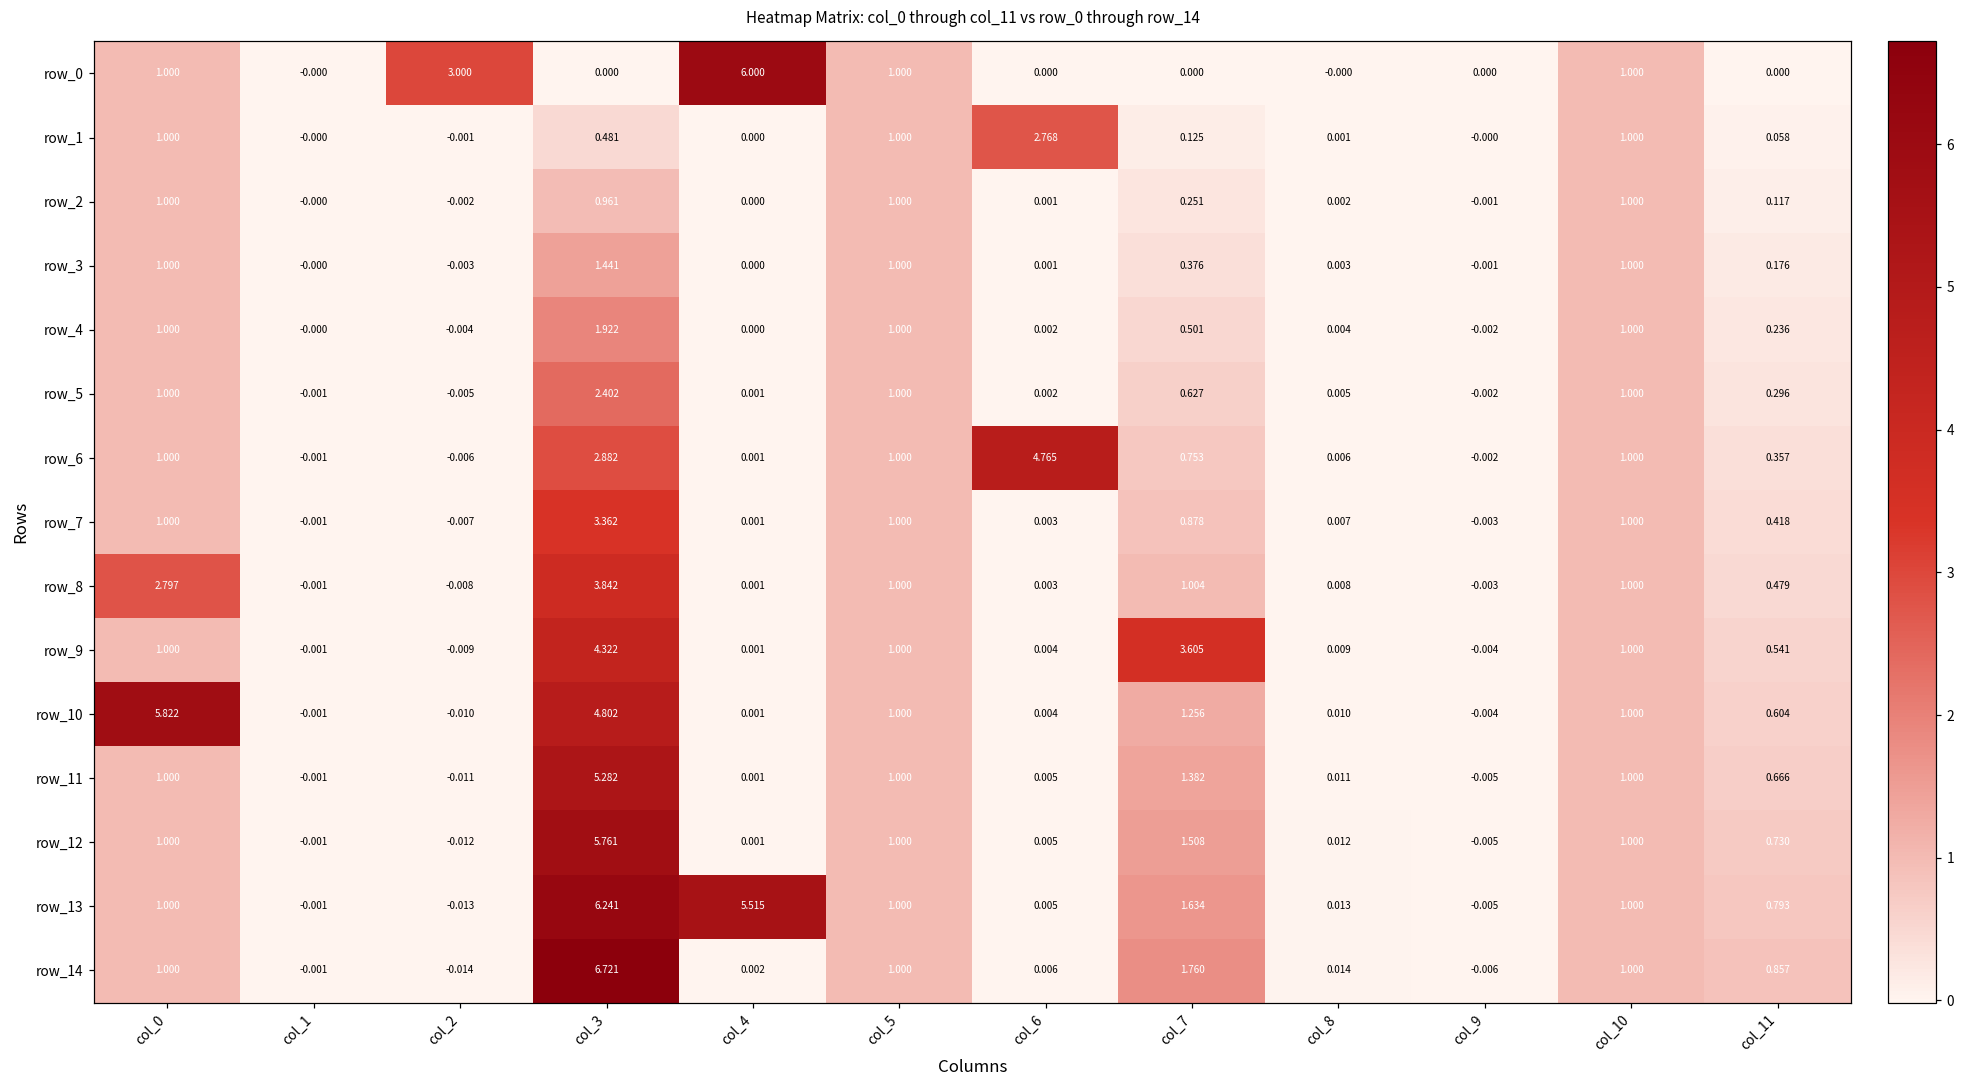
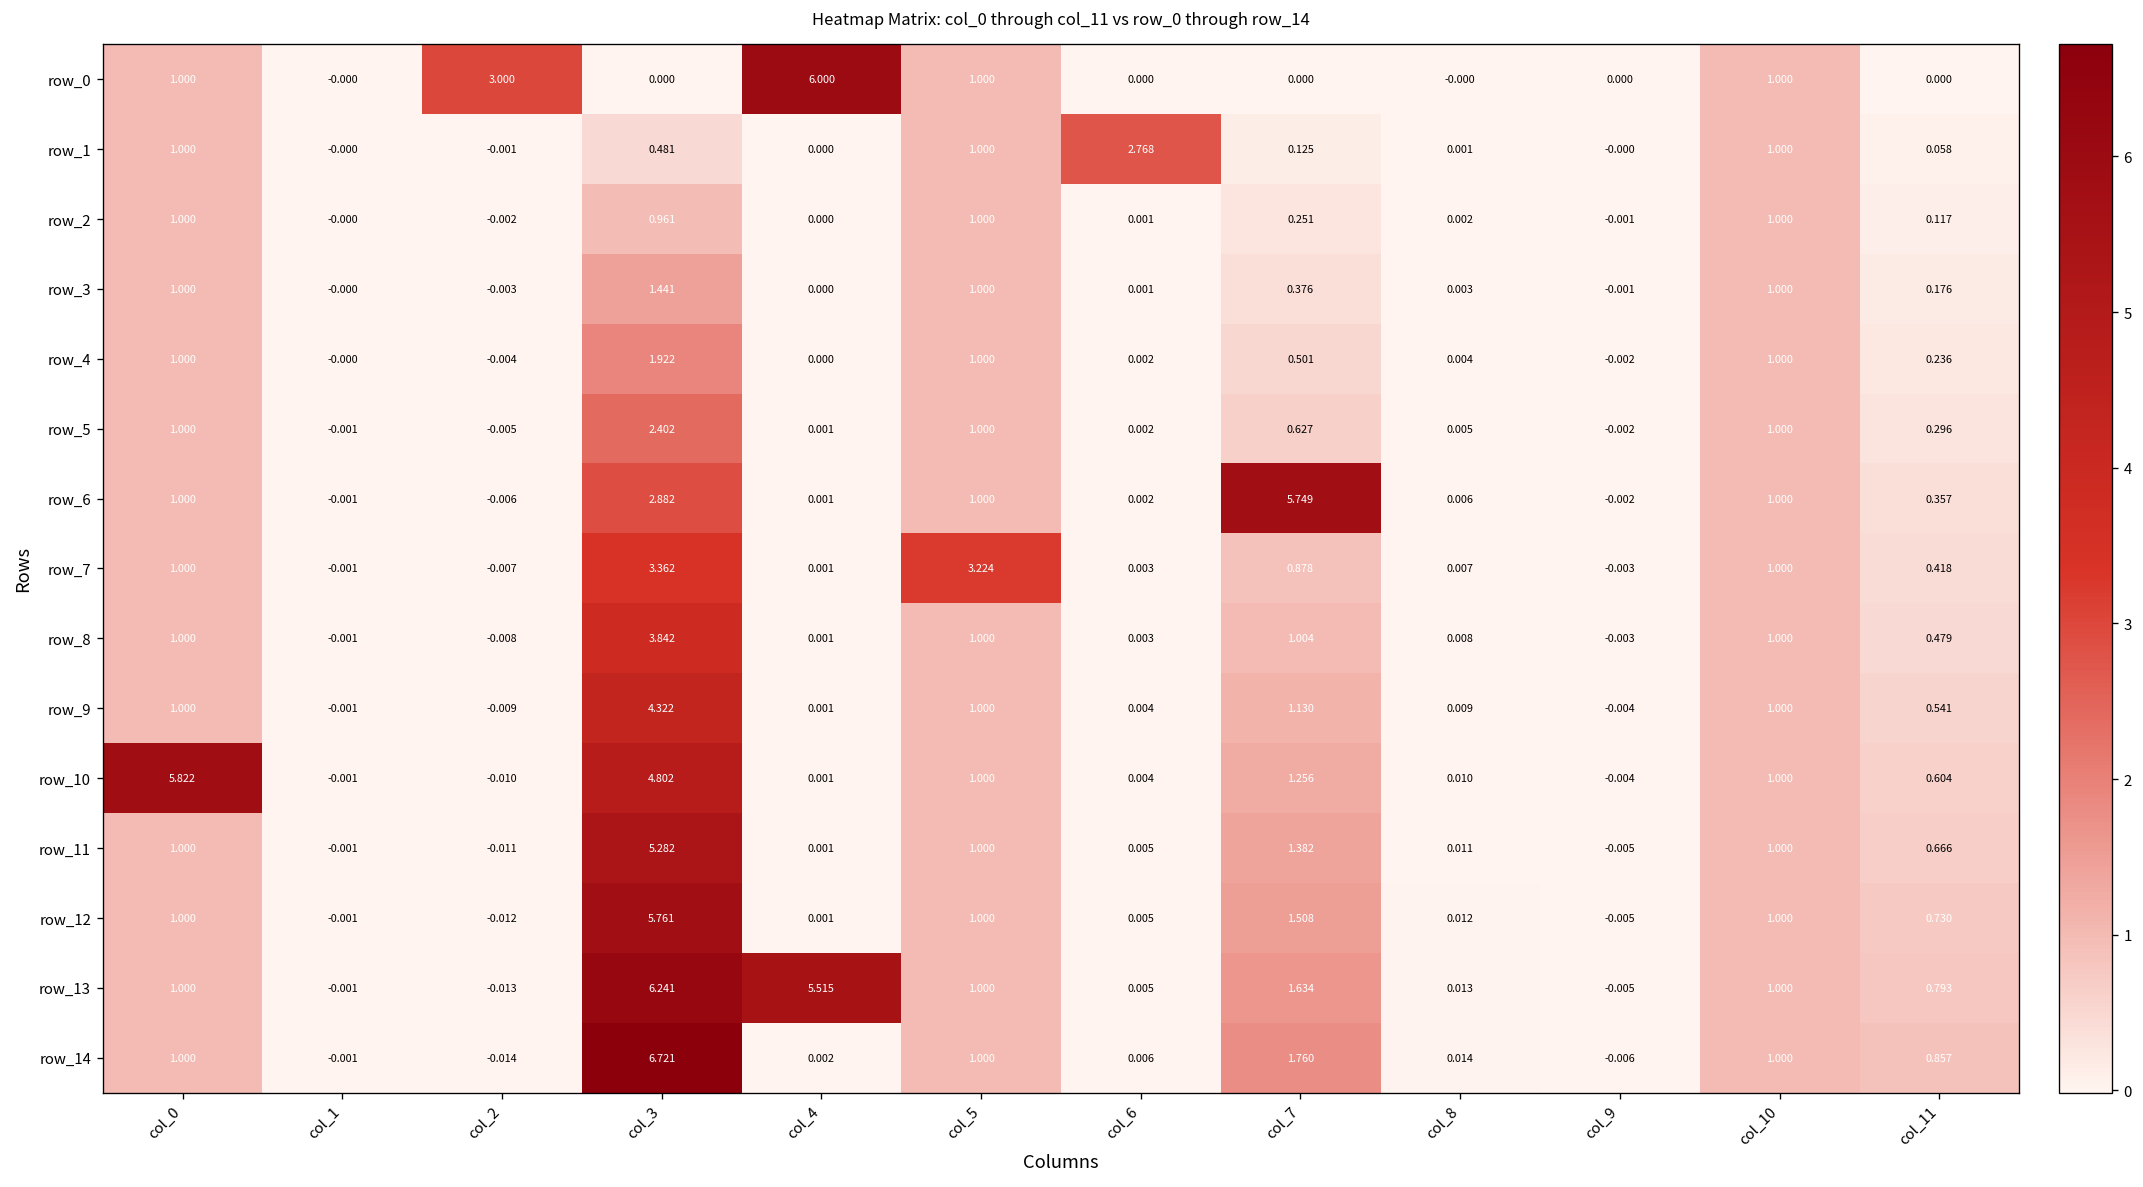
row_6, col_6: 4.765 -> 0.002
row_6, col_7: 0.753 -> 5.749
row_7, col_5: 1.000 -> 3.224
row_8, col_0: 2.797 -> 1.000
row_9, col_7: 3.605 -> 1.130
